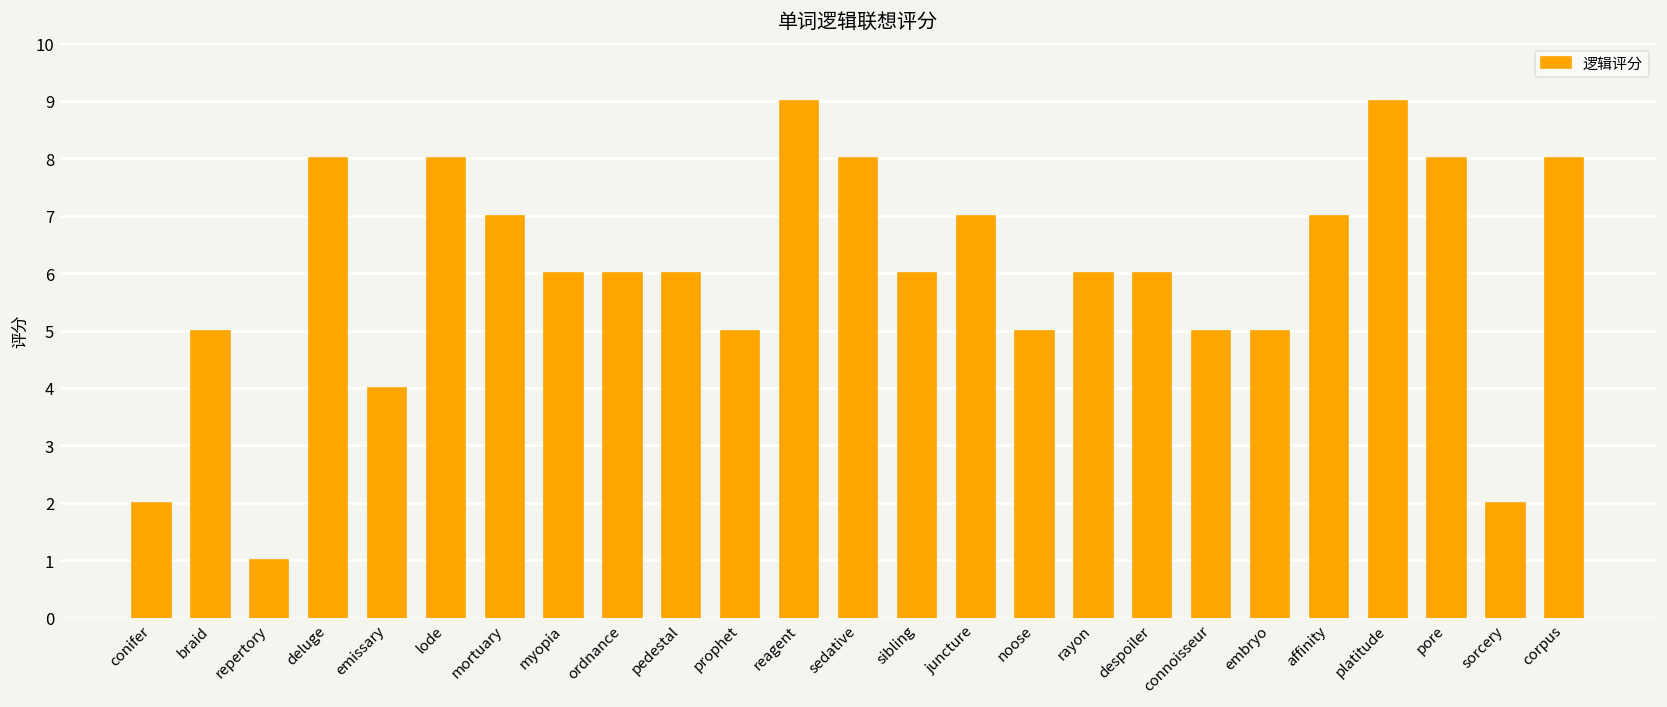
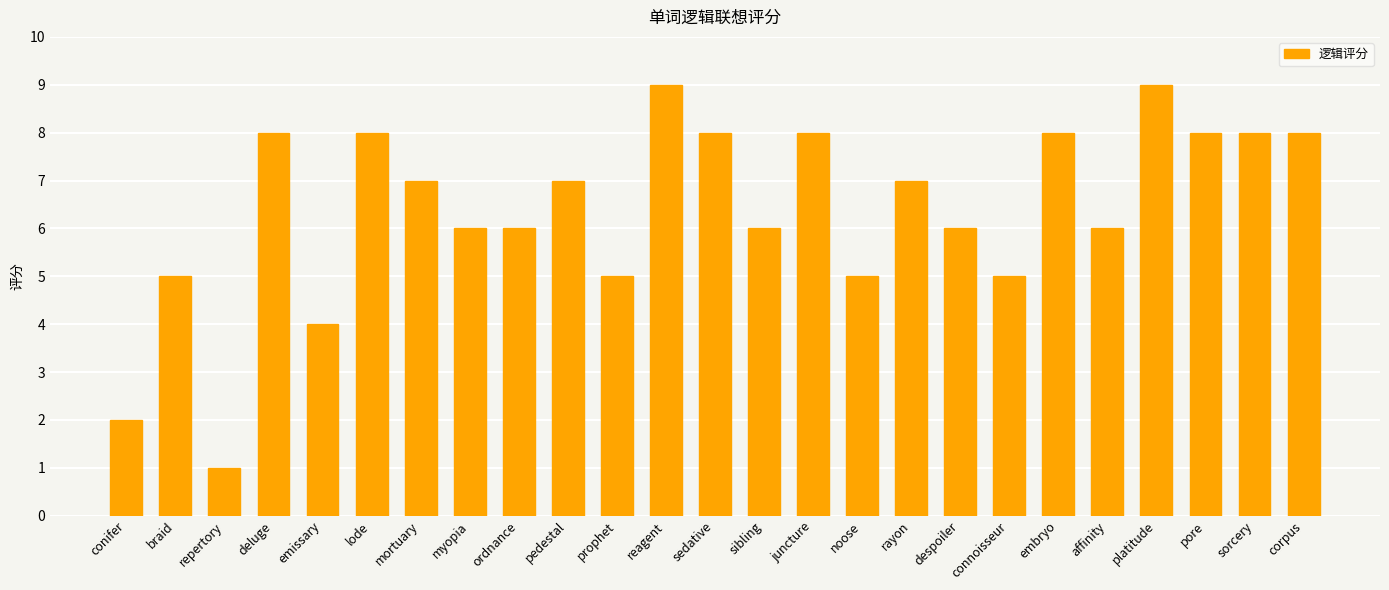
pedestal: 6 -> 7
juncture: 7 -> 8
rayon: 6 -> 7
embryo: 5 -> 8
affinity: 7 -> 6
sorcery: 2 -> 8
